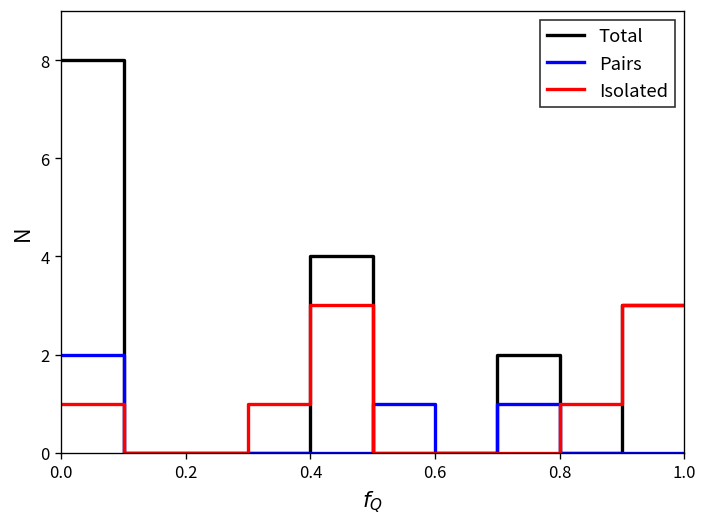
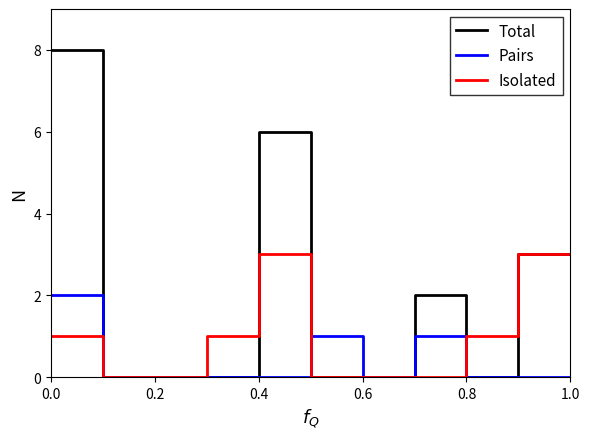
Total, 0.4: 4 -> 6
